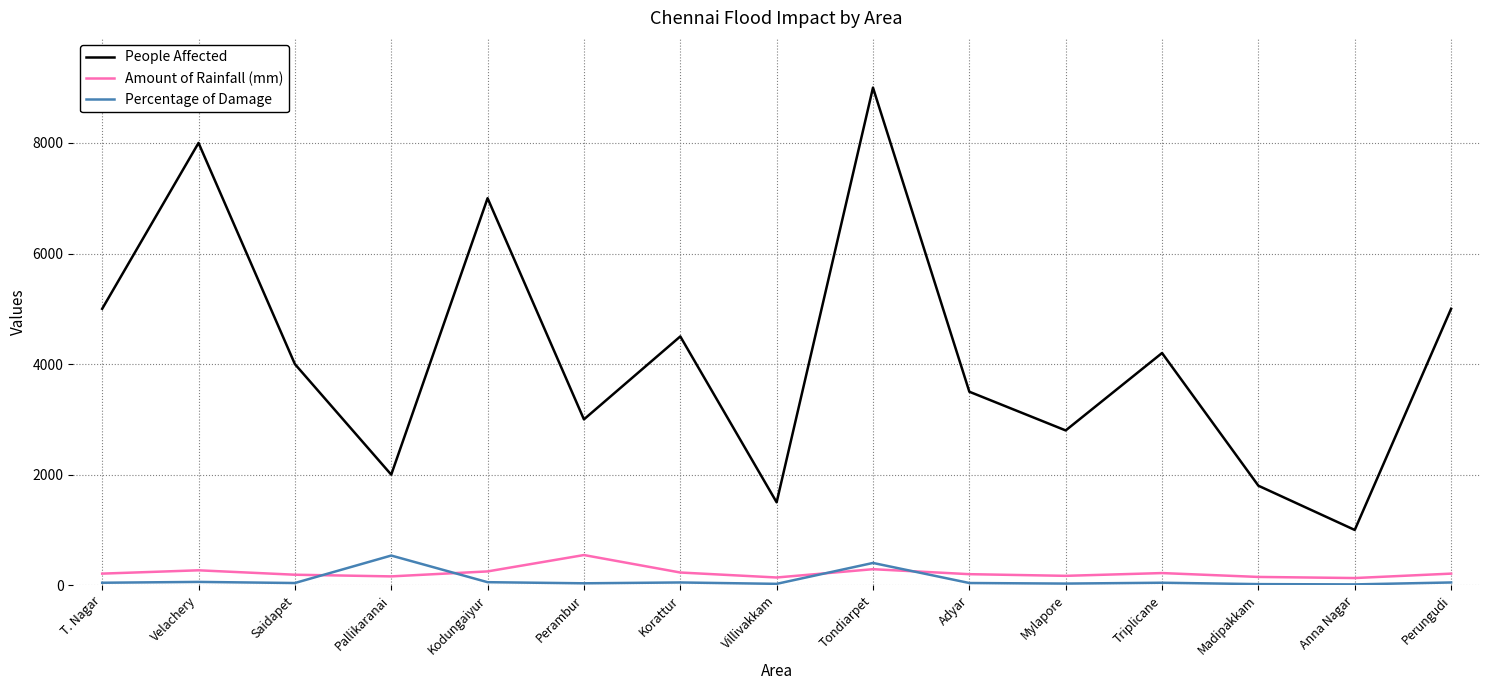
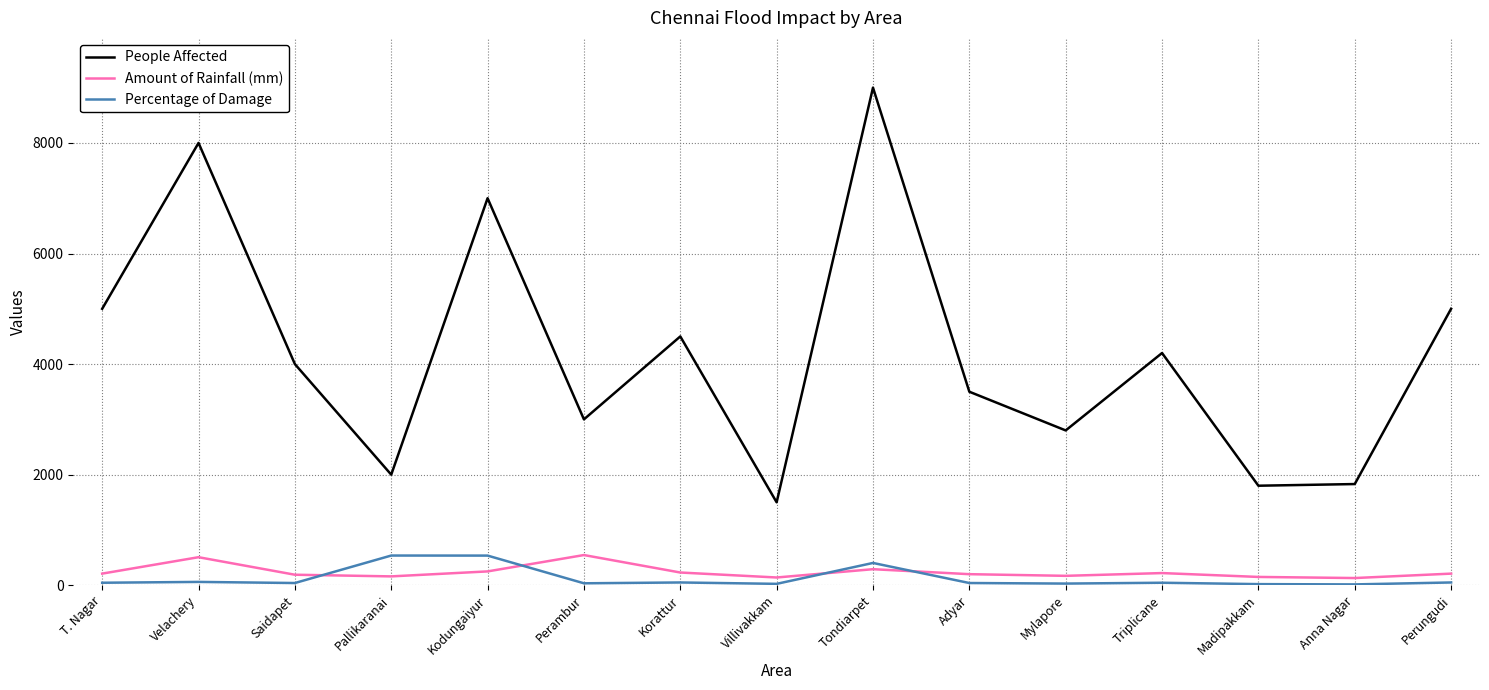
Amount of Rainfall (mm), Velachery: 300 -> 500
Percentage of Damage, Kodungaiyur: 100 -> 500
People Affected, Anna Nagar: 1000 -> 1800
